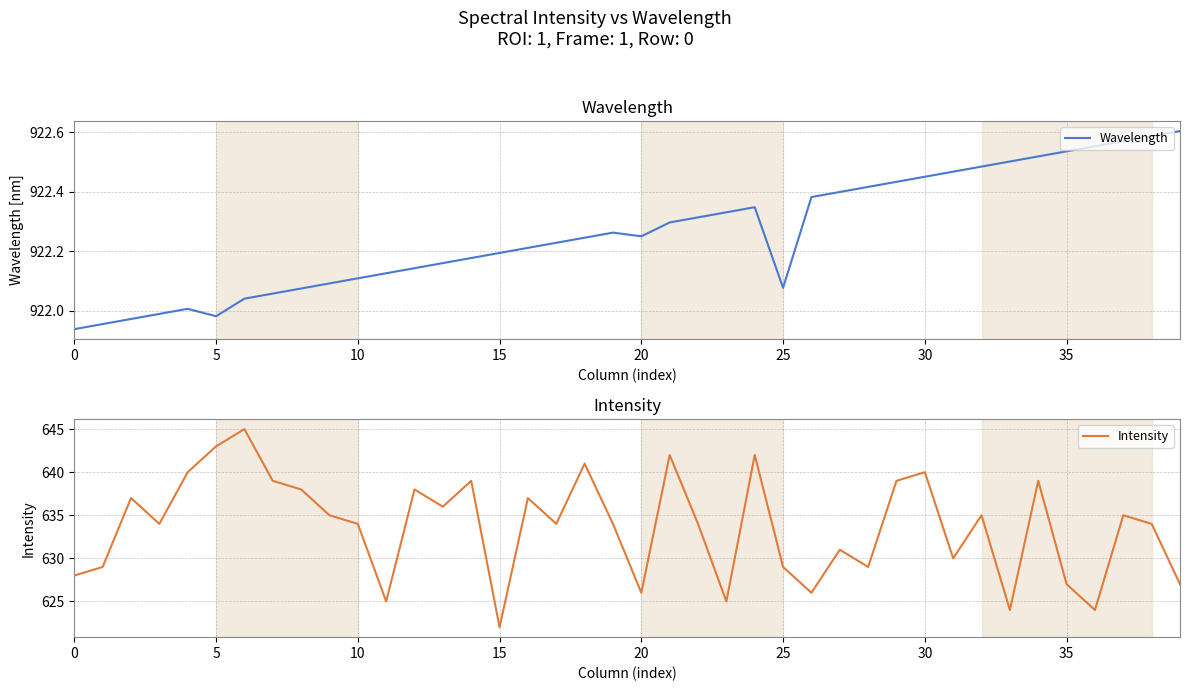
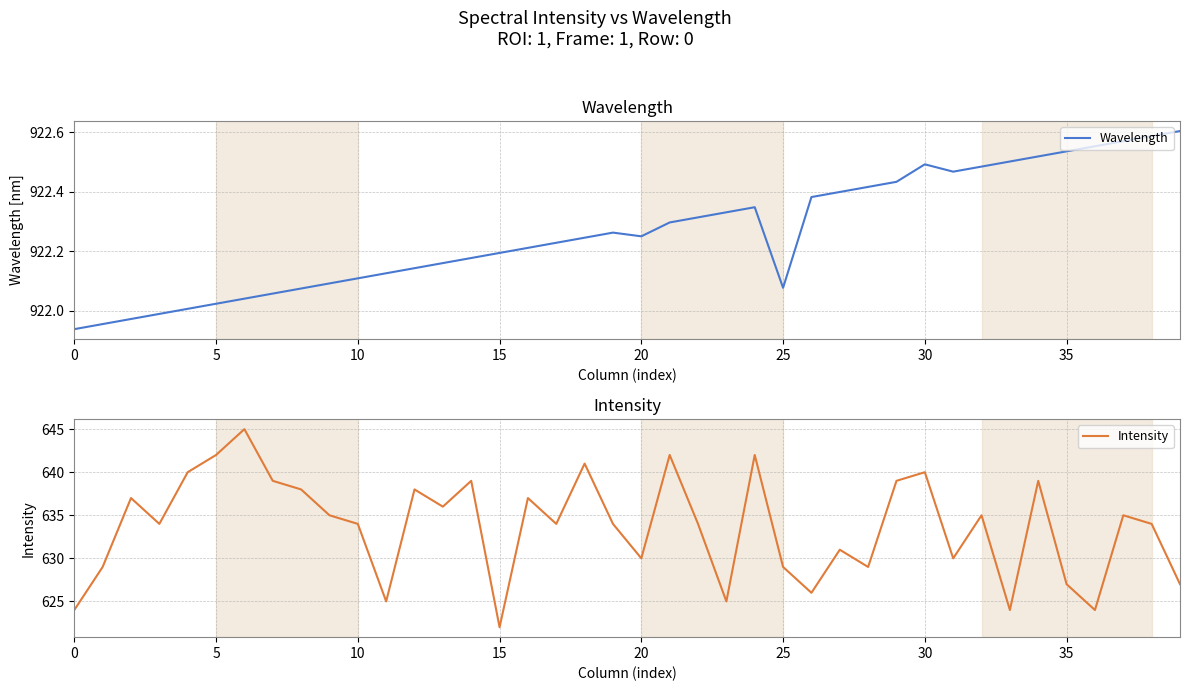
Wavelength, 5: 921.98 -> 922.02
Wavelength, 30: 922.45 -> 922.49
Intensity, 0: 628 -> 624
Intensity, 5: 643 -> 642
Intensity, 20: 626 -> 630
